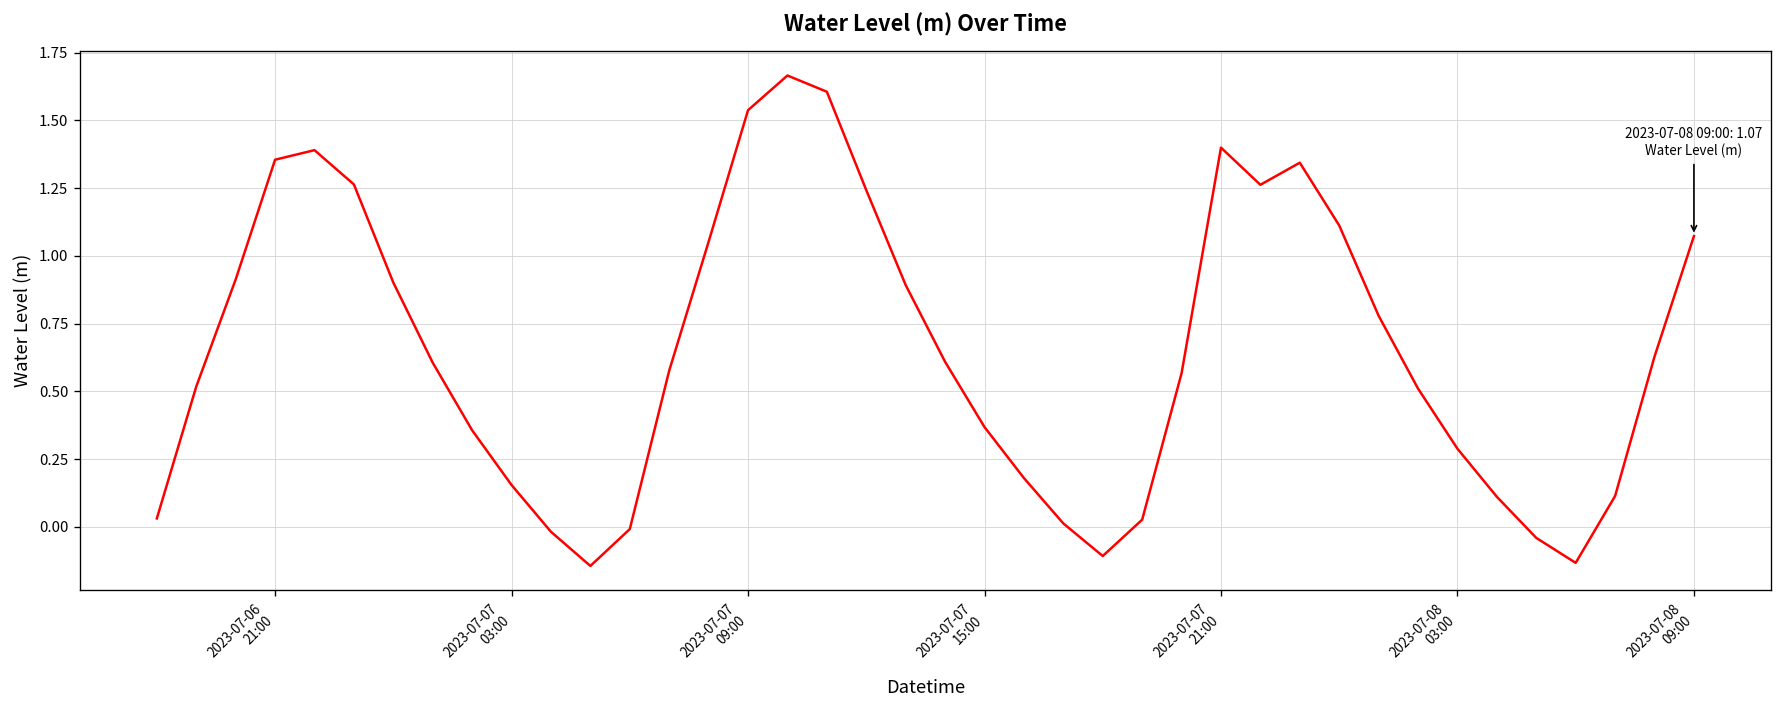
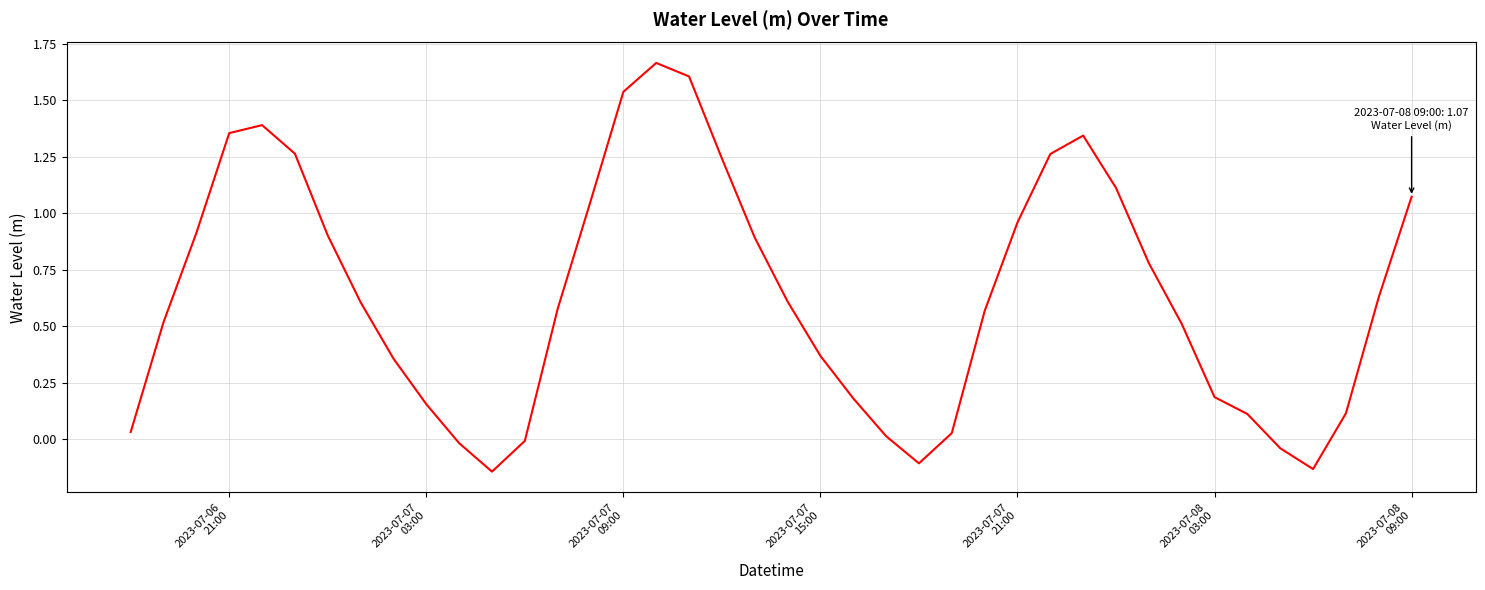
2023-07-07 21:00: 1.40 -> 0.96
2023-07-08 03:00: 0.29 -> 0.19
